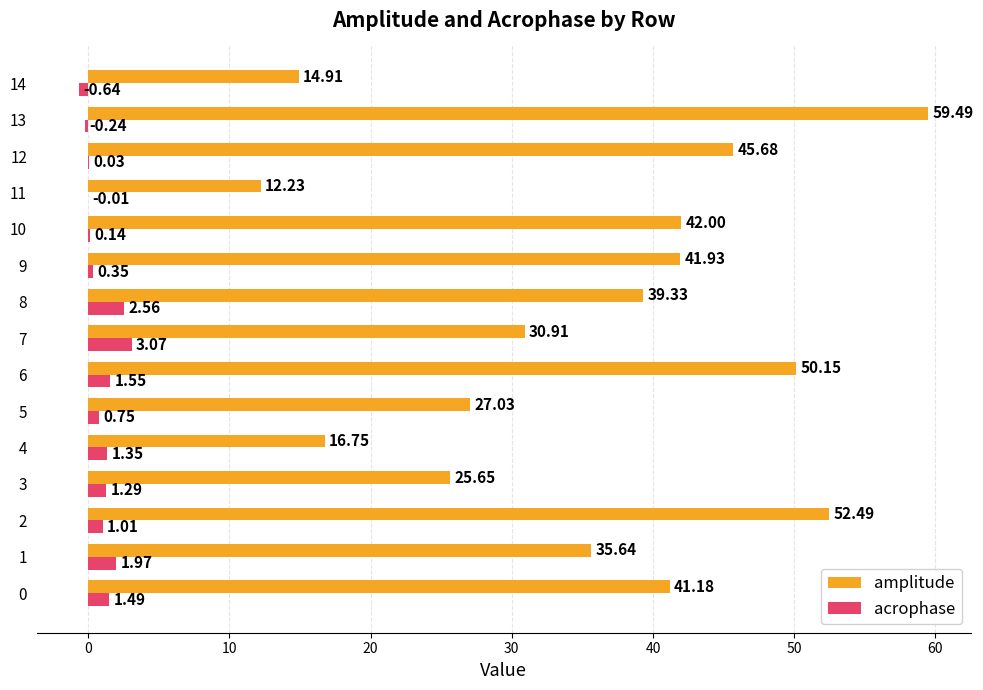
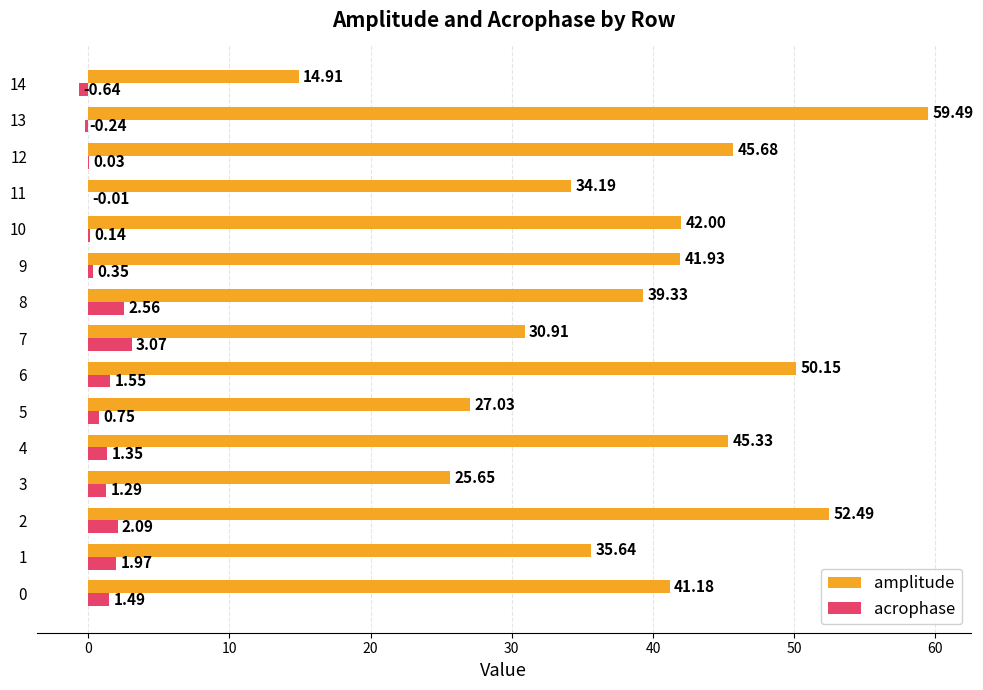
amplitude, 11: 12.23 -> 34.19
amplitude, 4: 16.75 -> 45.33
acrophase, 2: 1.01 -> 2.09
